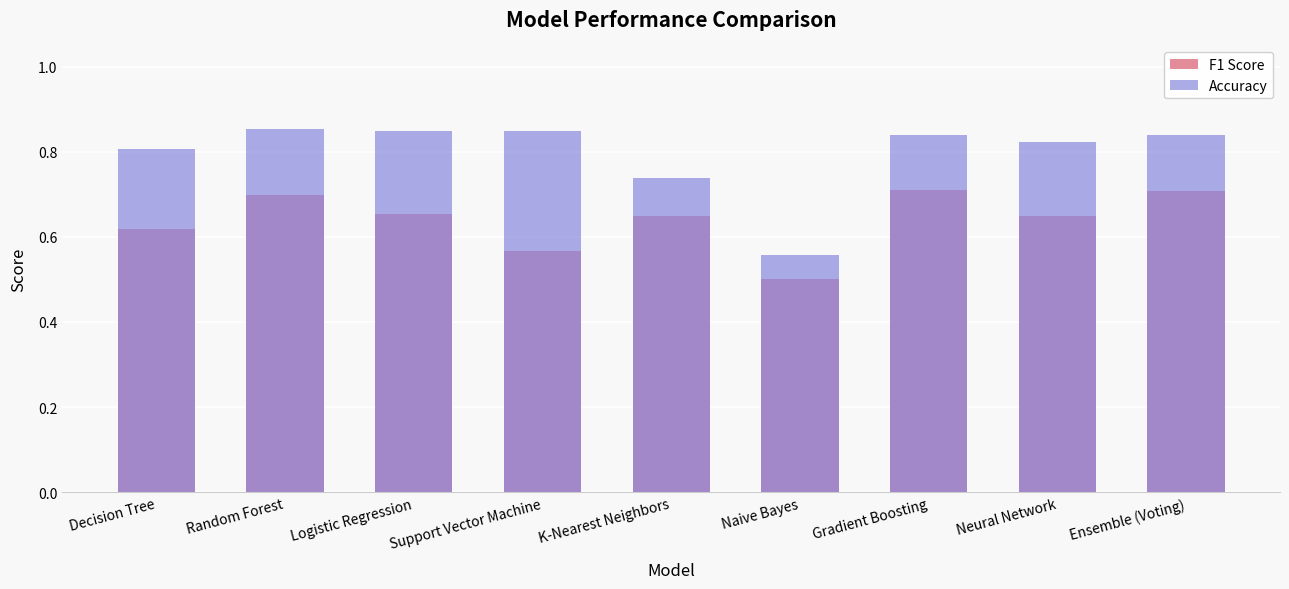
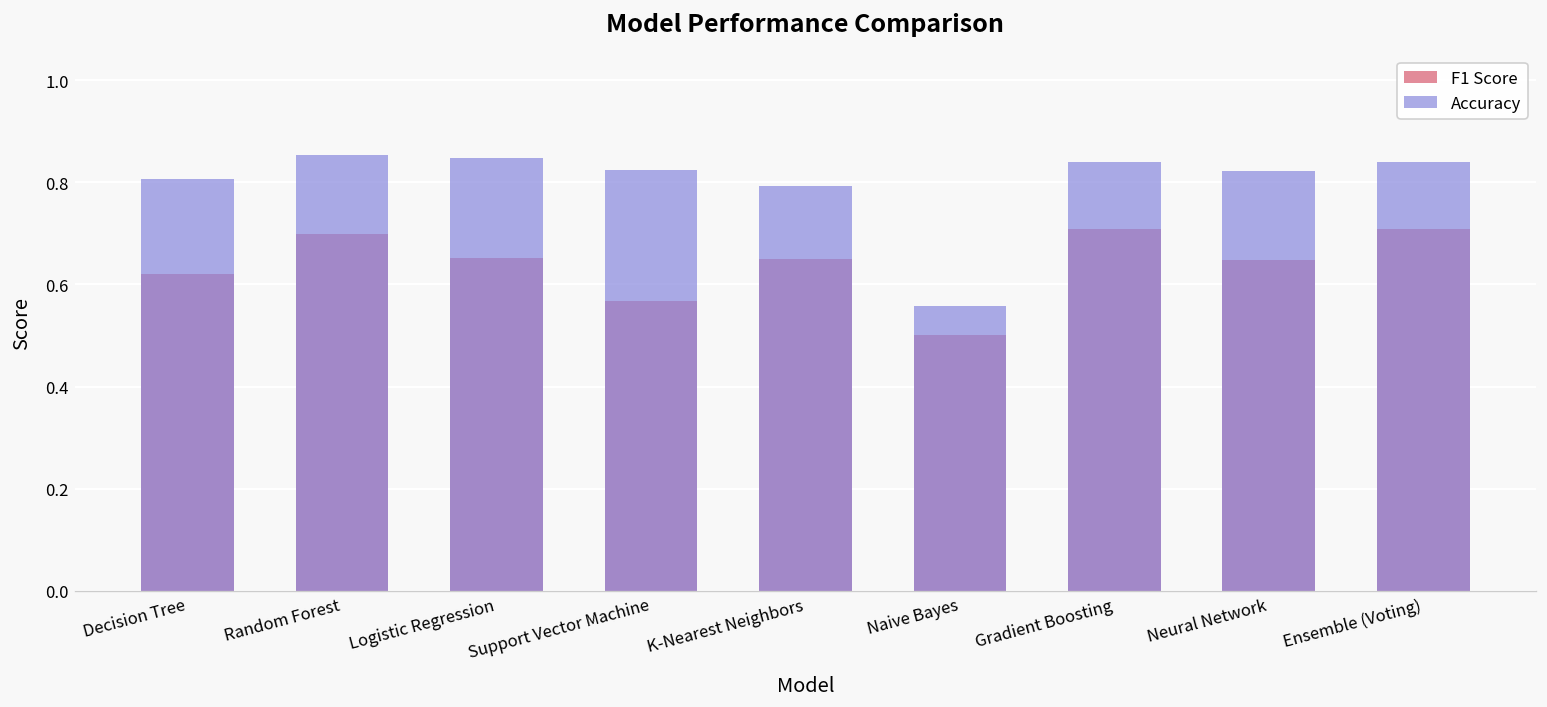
Accuracy, Support Vector Machine: 0.85 -> 0.82
Accuracy, K-Nearest Neighbors: 0.74 -> 0.79
